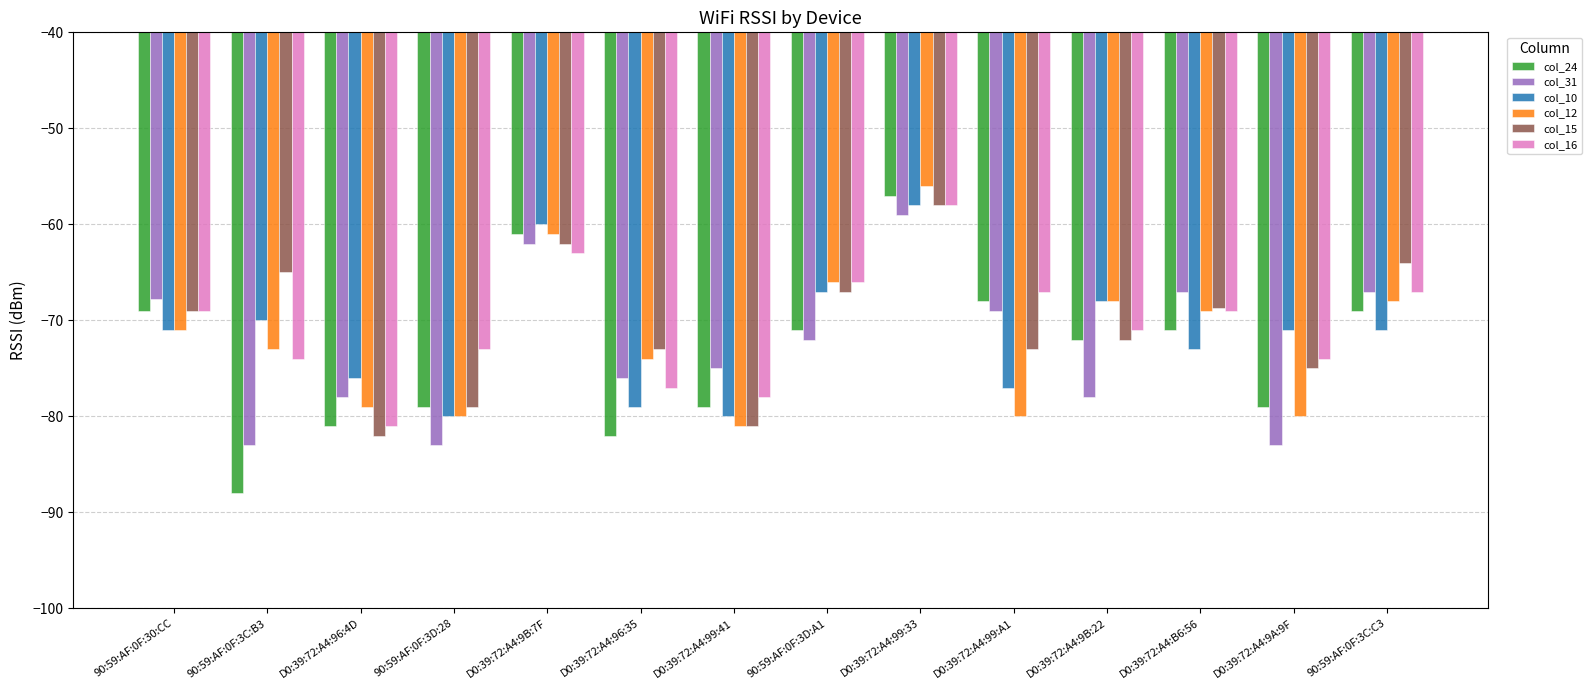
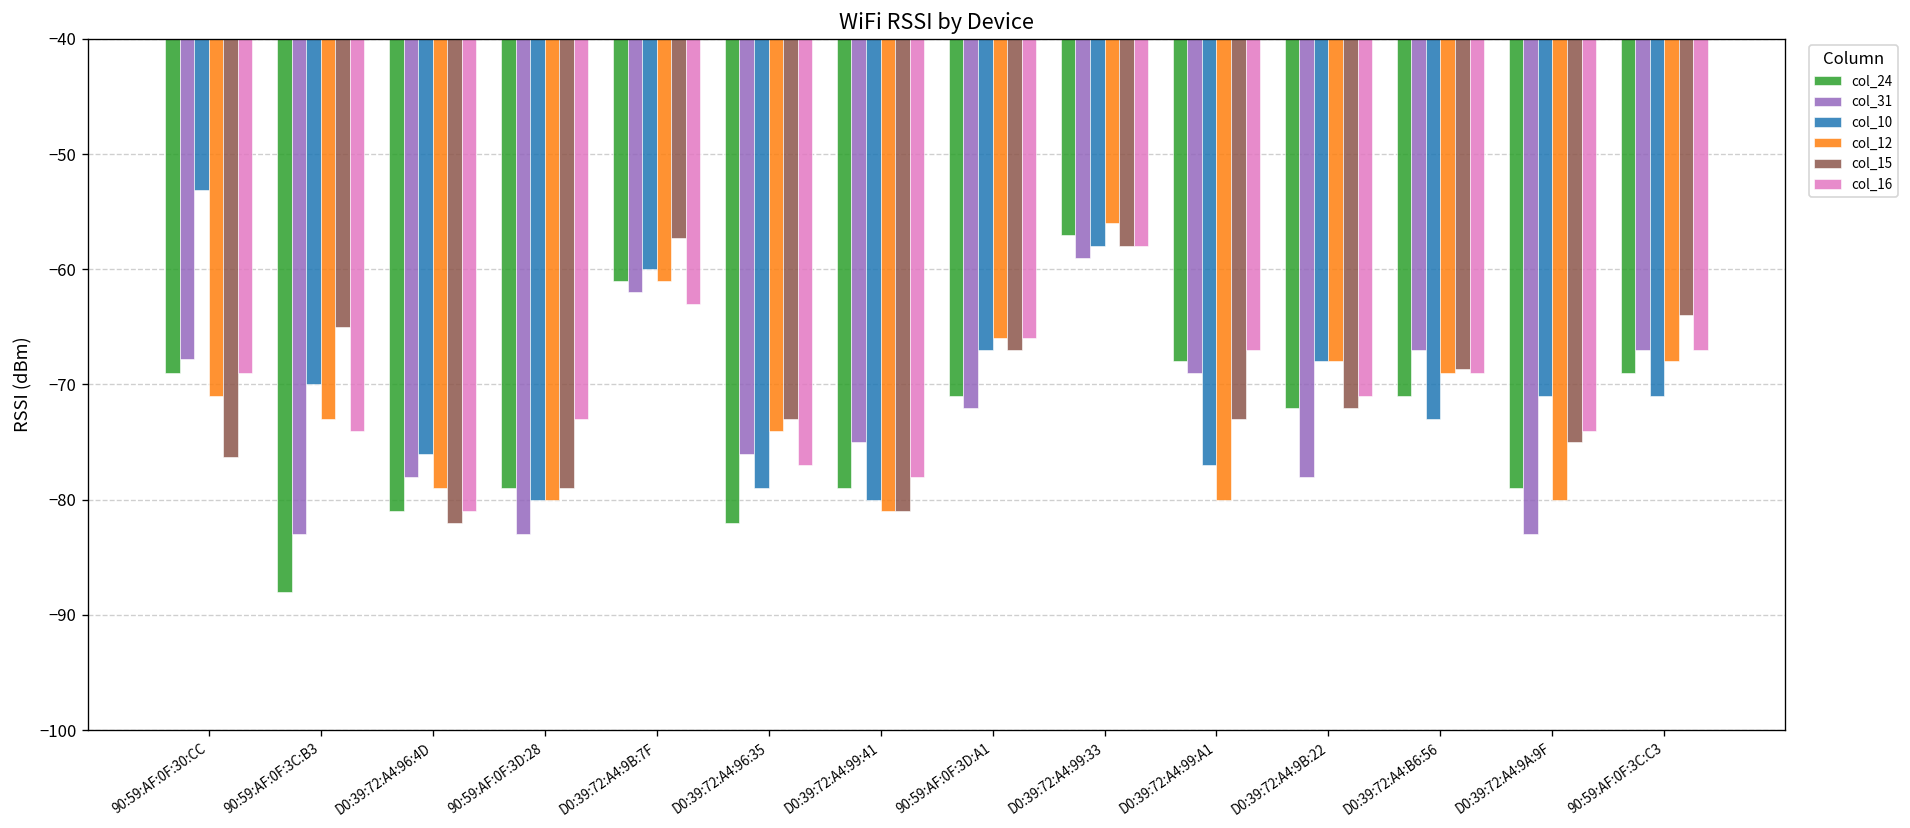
col_10, 90:59:AF:0F:30:CC: -71 -> -53
col_15, 90:59:AF:0F:30:CC: -69 -> -76
col_15, D0:39:72:A4:9B:7F: -62 -> -57
